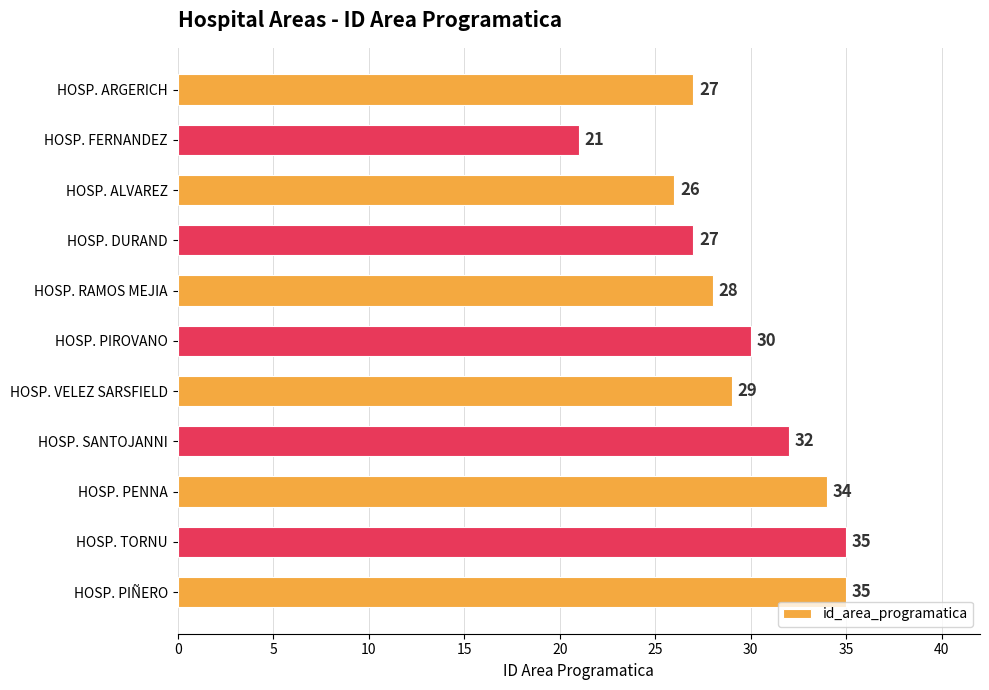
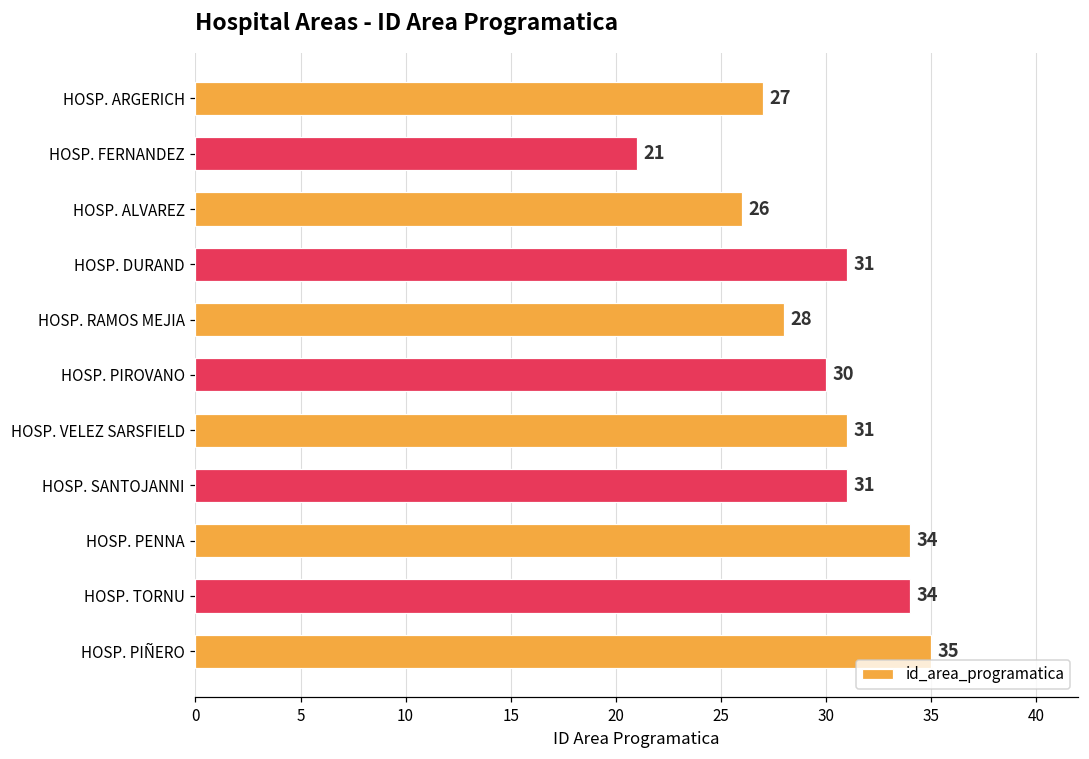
HOSP. DURAND: 27 -> 31
HOSP. VELEZ SARSFIELD: 29 -> 31
HOSP. SANTOJANNI: 32 -> 31
HOSP. TORNU: 35 -> 34
